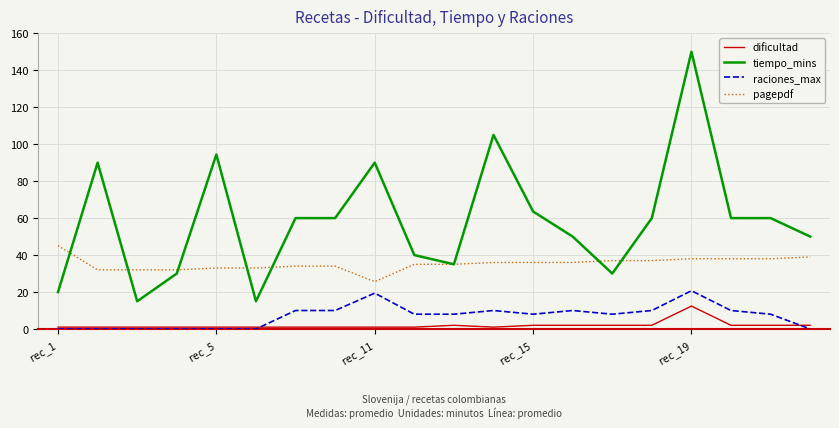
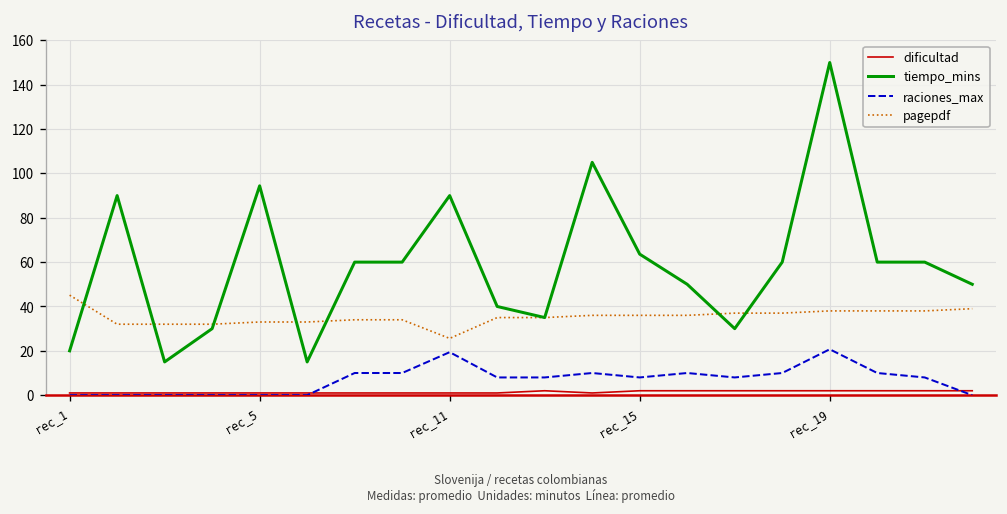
dificultad, rec_19: 12 -> 2
